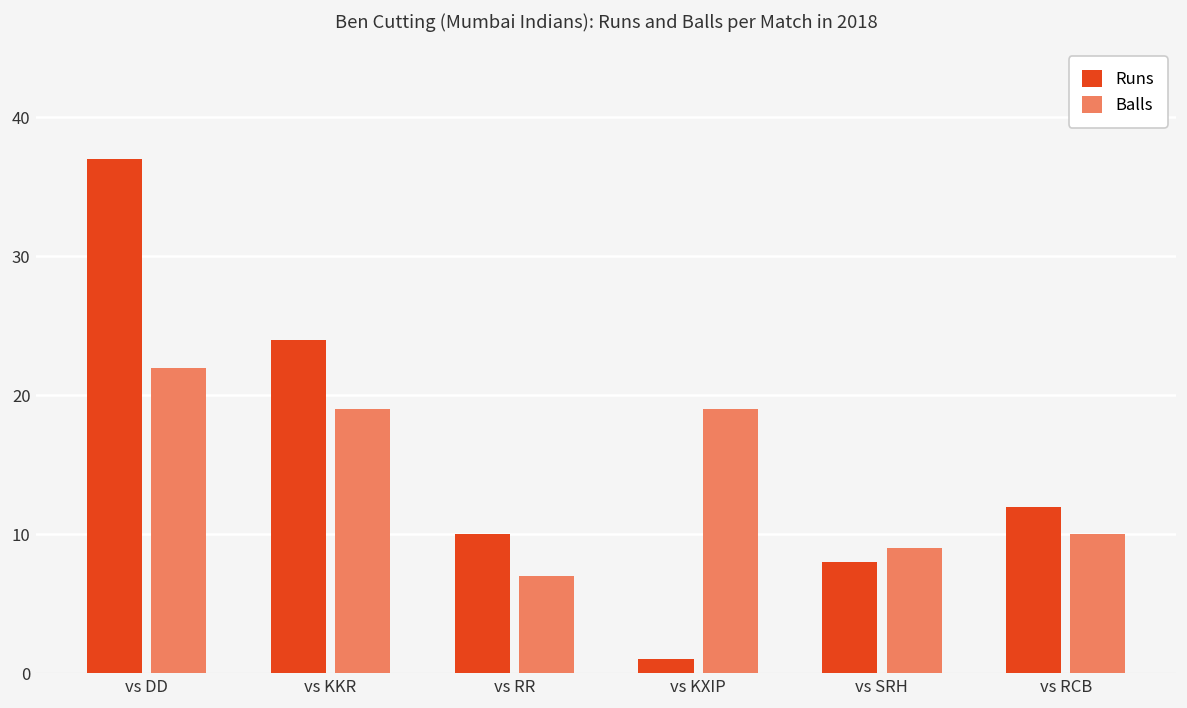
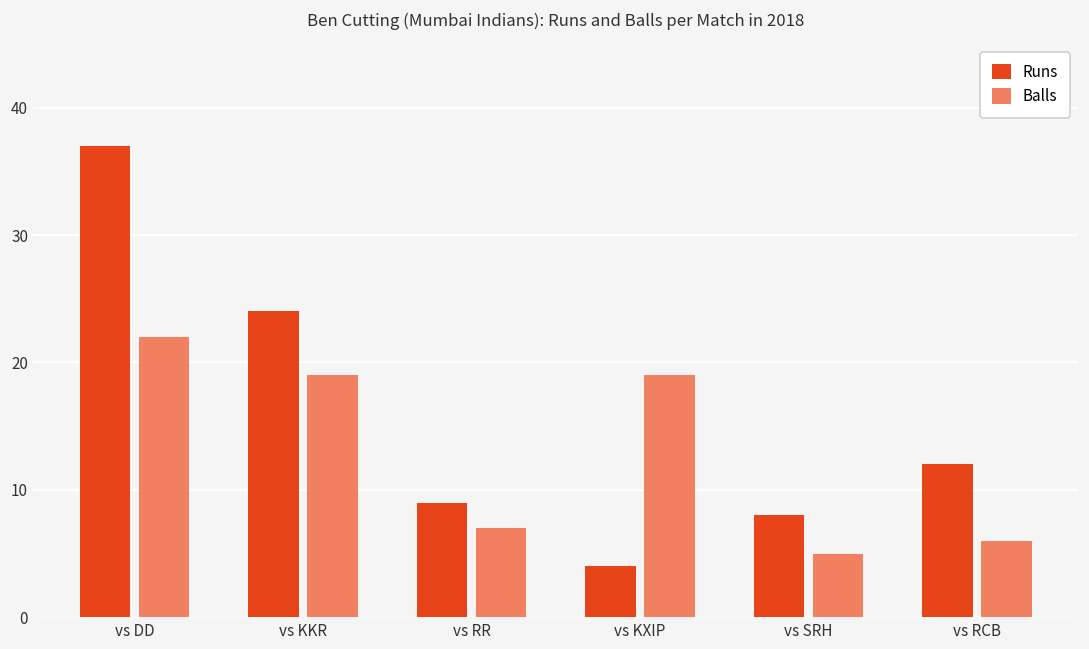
Runs, vs RR: 10 -> 9
Runs, vs KXIP: 1 -> 4
Balls, vs SRH: 9 -> 5
Balls, vs RCB: 10 -> 6
